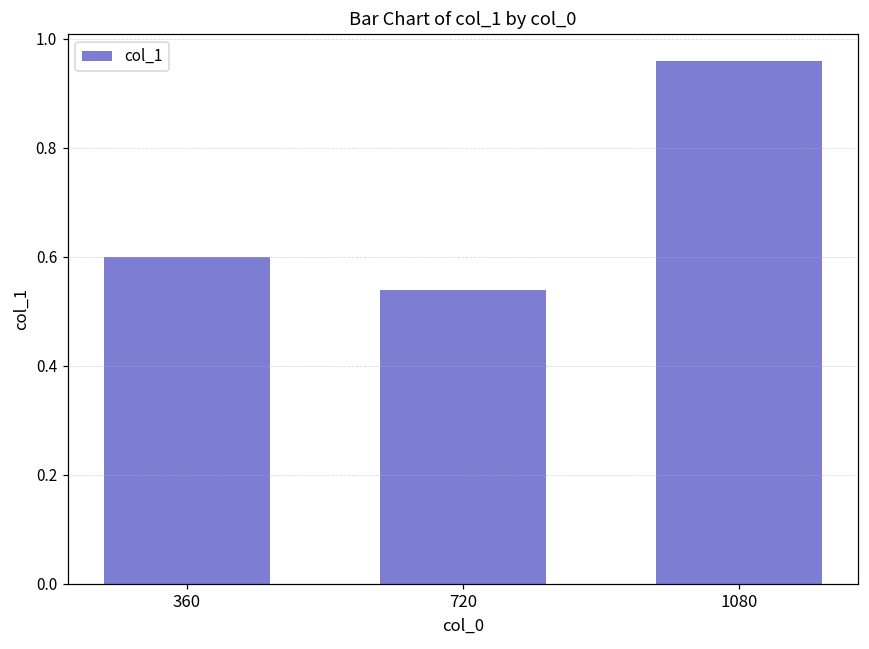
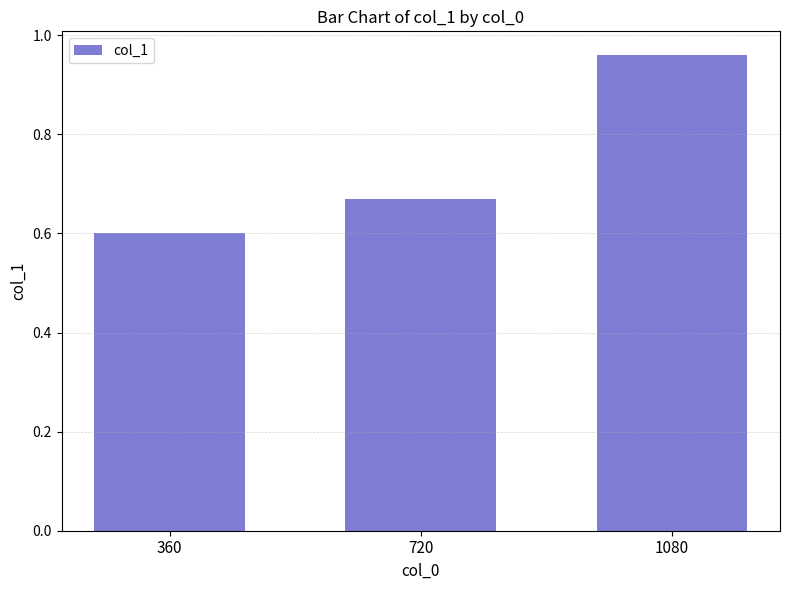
720: 0.54 -> 0.67
